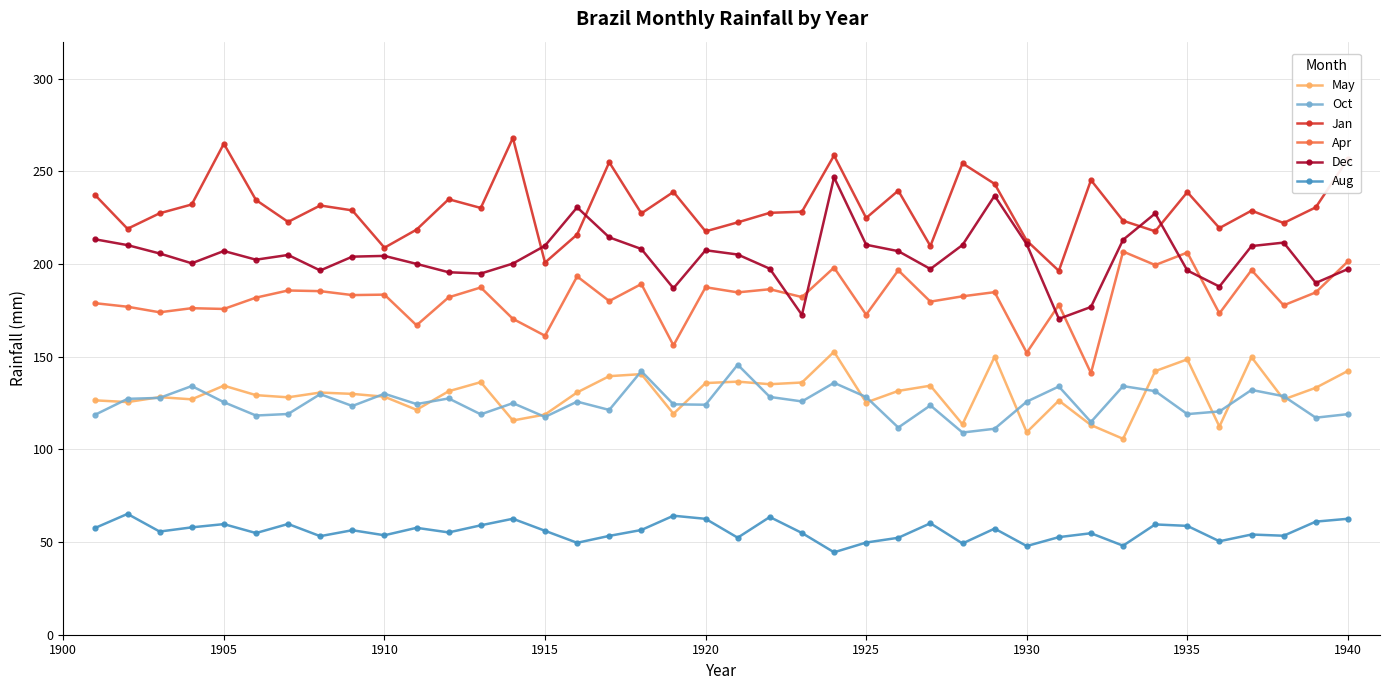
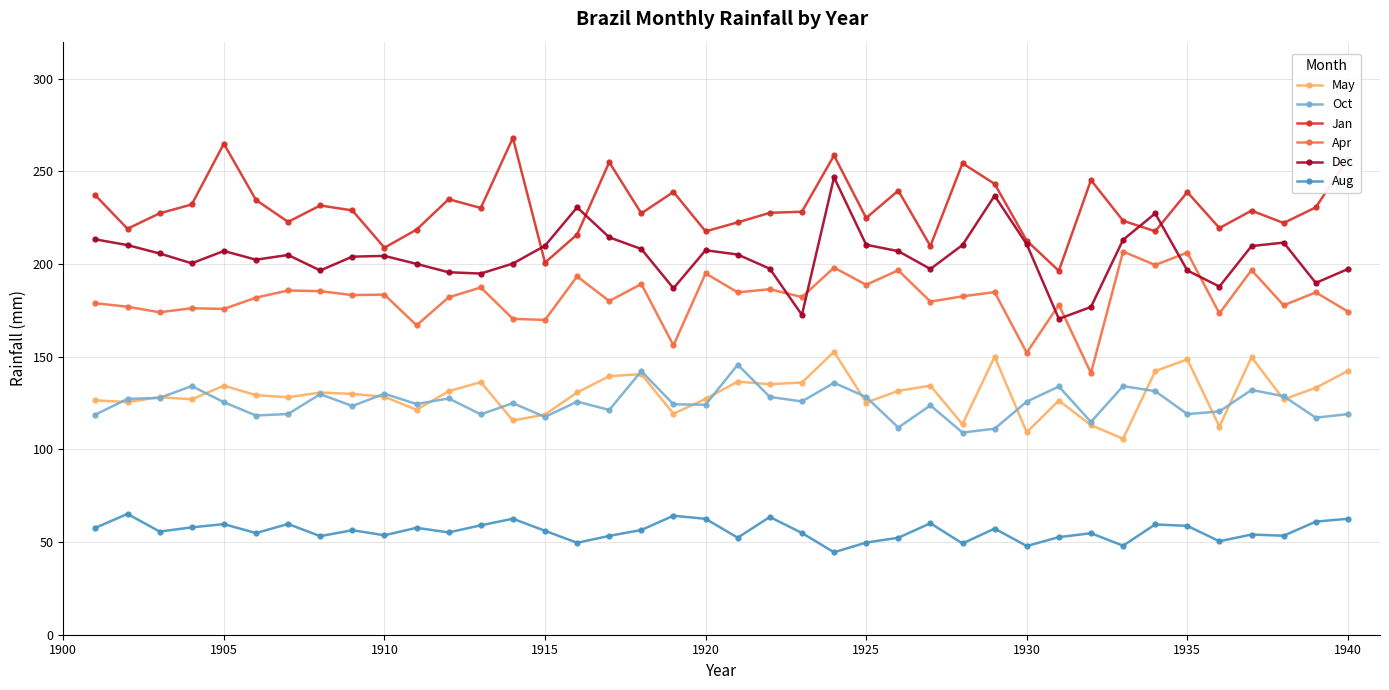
Apr, 1915: 161 -> 170
May, 1920: 136 -> 127
Apr, 1920: 188 -> 195
Apr, 1925: 173 -> 189
Apr, 1940: 201 -> 174
